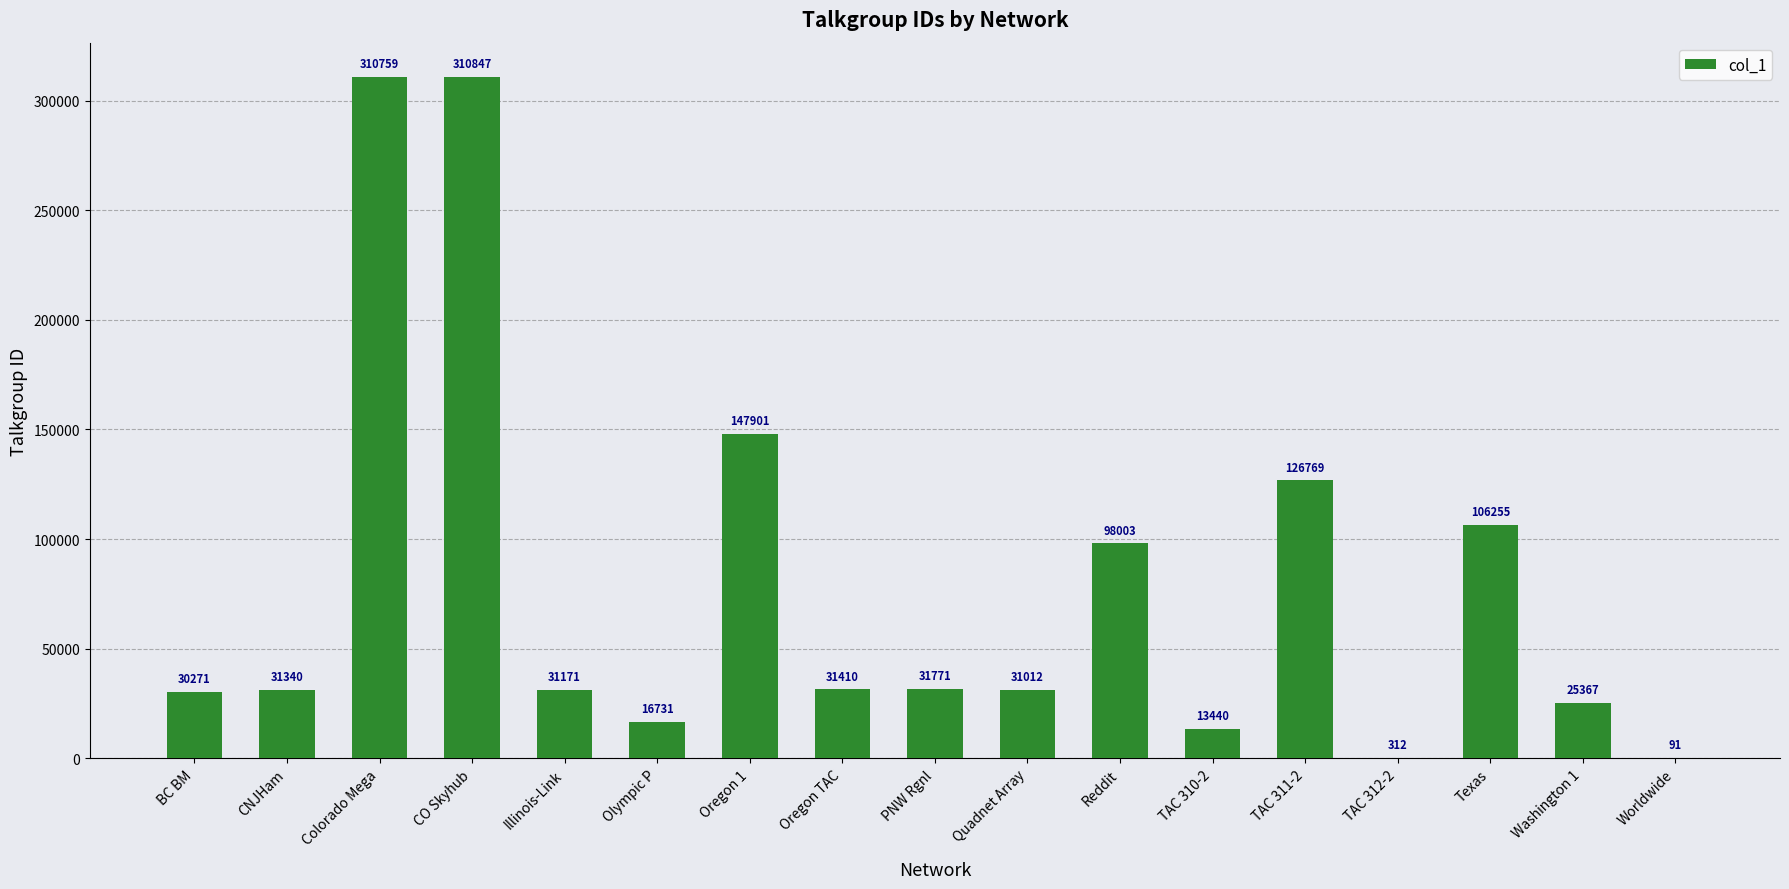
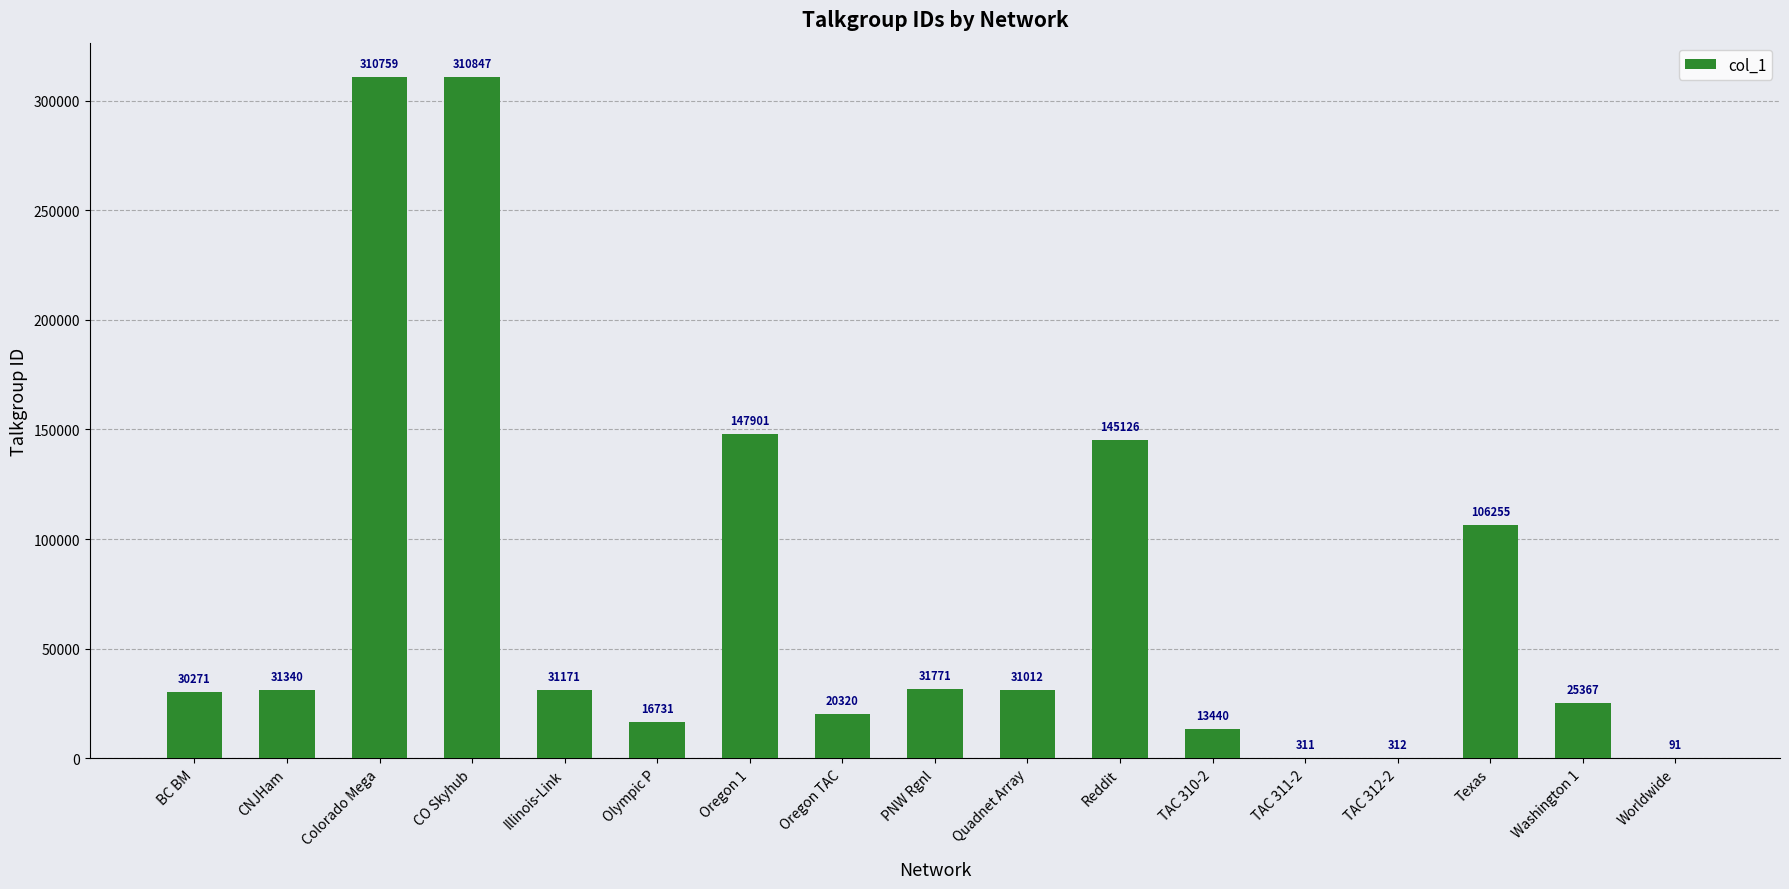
Oregon TAC: 31410 -> 20320
Reddit: 98003 -> 145126
TAC 311-2: 126769 -> 311
